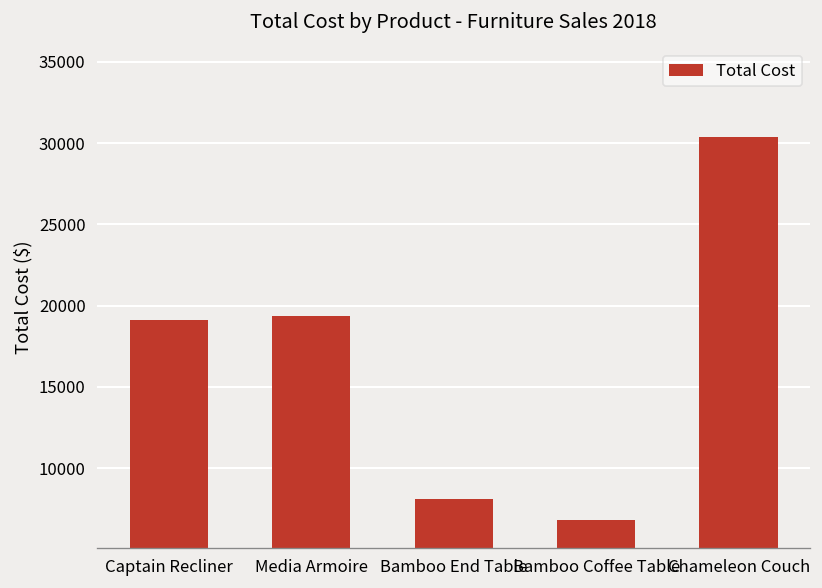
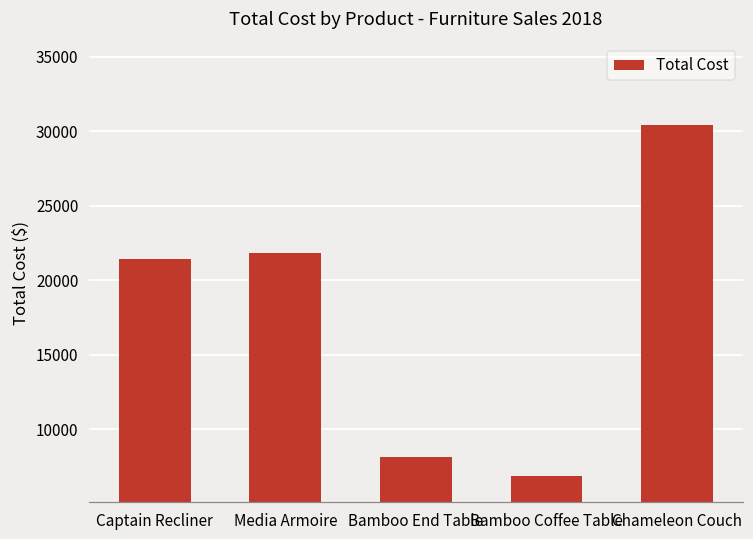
Captain Recliner: 19100 -> 21400
Media Armoire: 19400 -> 21800
